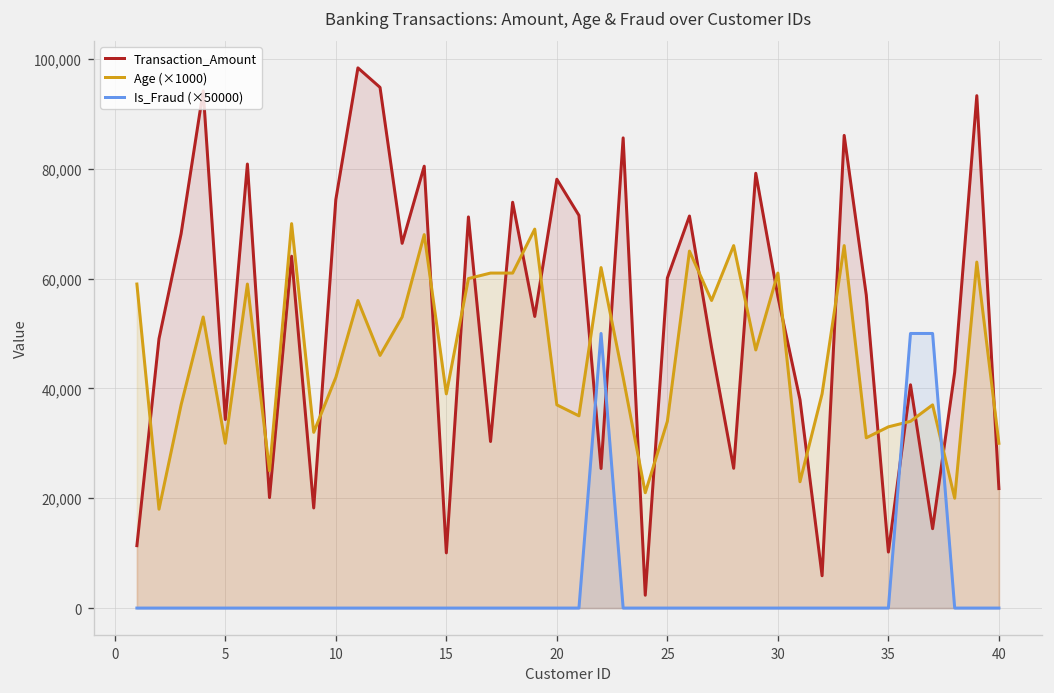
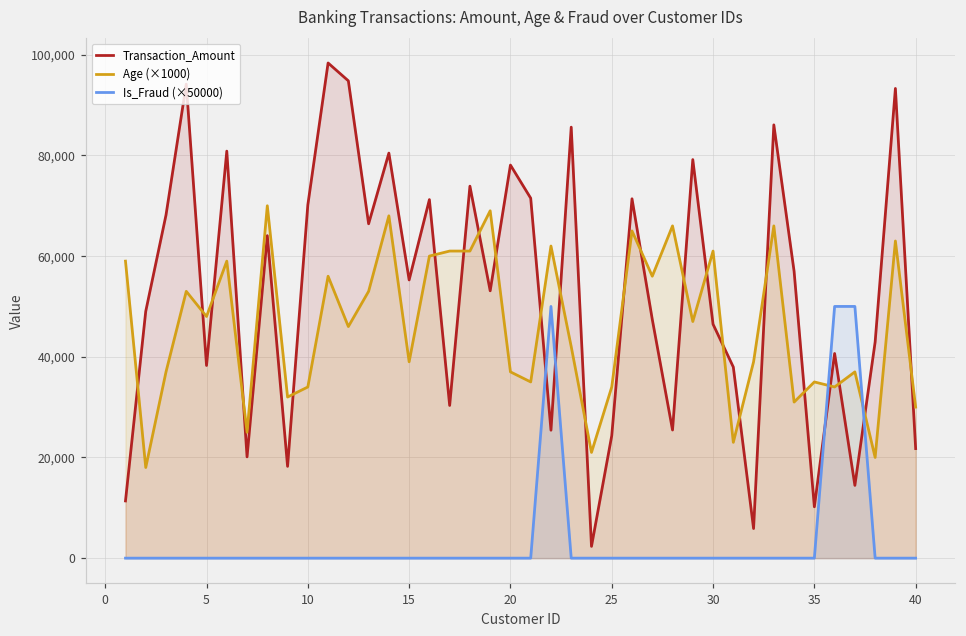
Transaction_Amount, 5: 34,000 -> 38,000
Age (×1000), 5: 30,000 -> 48,000
Transaction_Amount, 10: 74,000 -> 70,000
Age (×1000), 10: 42,000 -> 34,000
Transaction_Amount, 15: 10,000 -> 55,000
Transaction_Amount, 25: 60,000 -> 24,000
Transaction_Amount, 30: 57,000 -> 46,000
Age (×1000), 35: 33,000 -> 35,000
